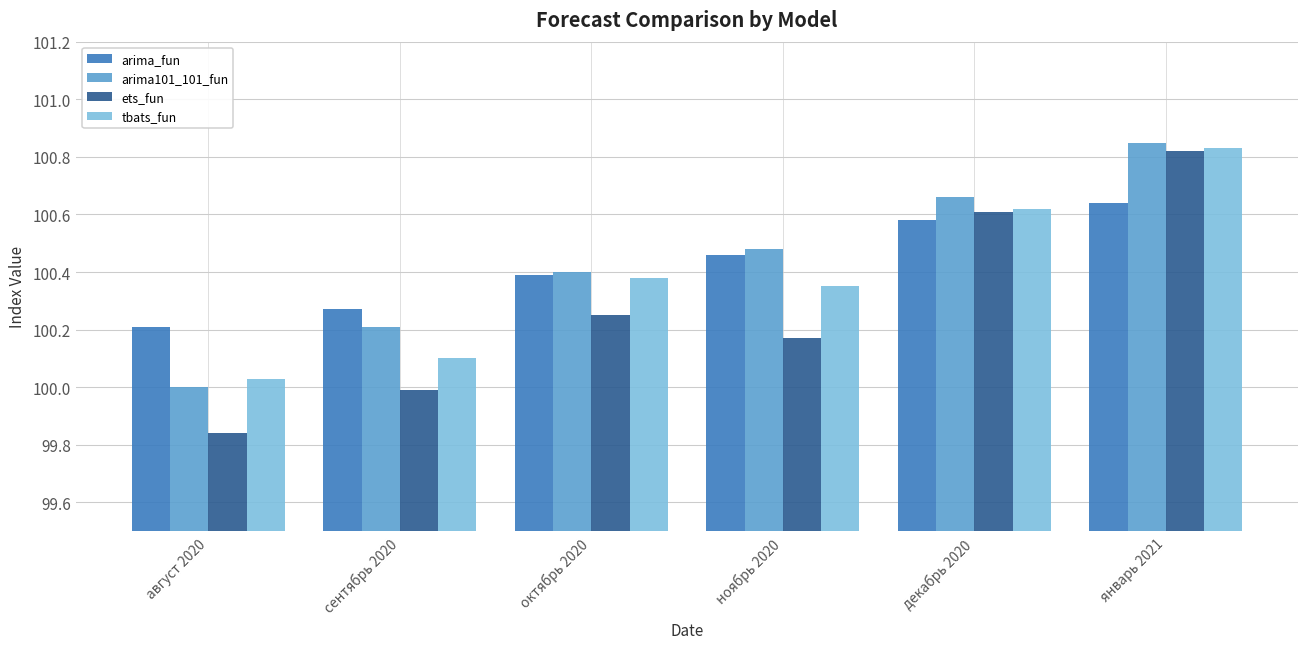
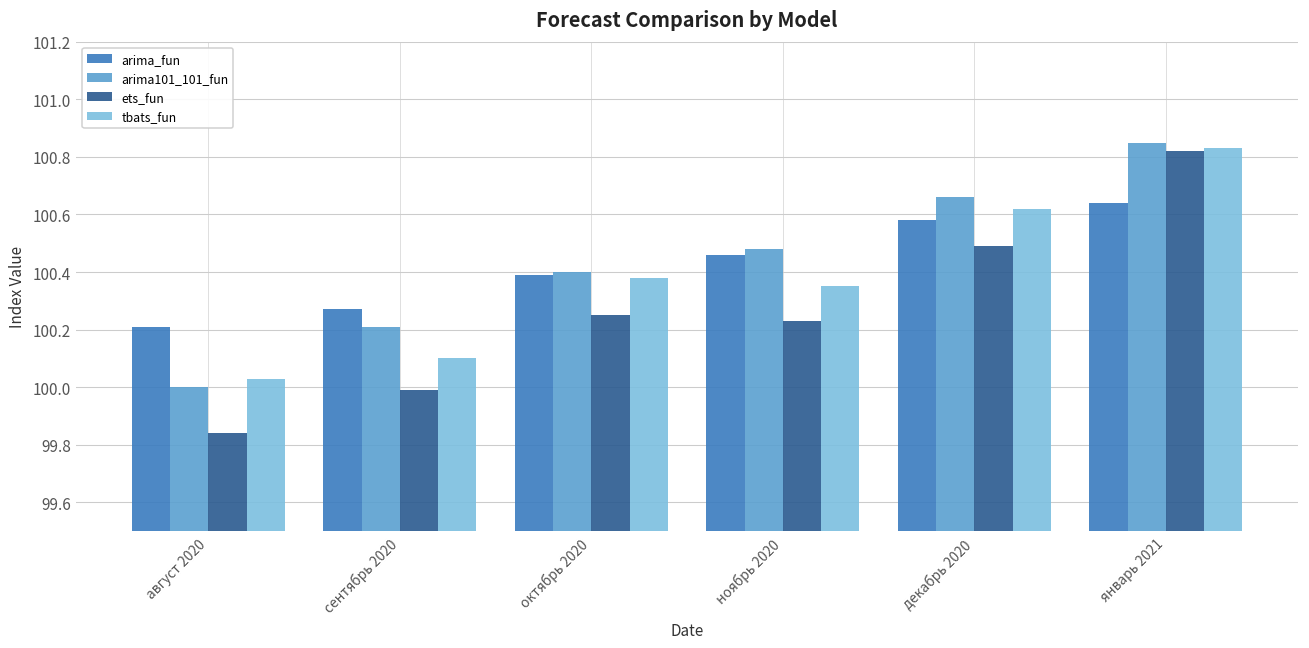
ets_fun, ноябрь 2020: 100.17 -> 100.23
ets_fun, декабрь 2020: 100.61 -> 100.49
